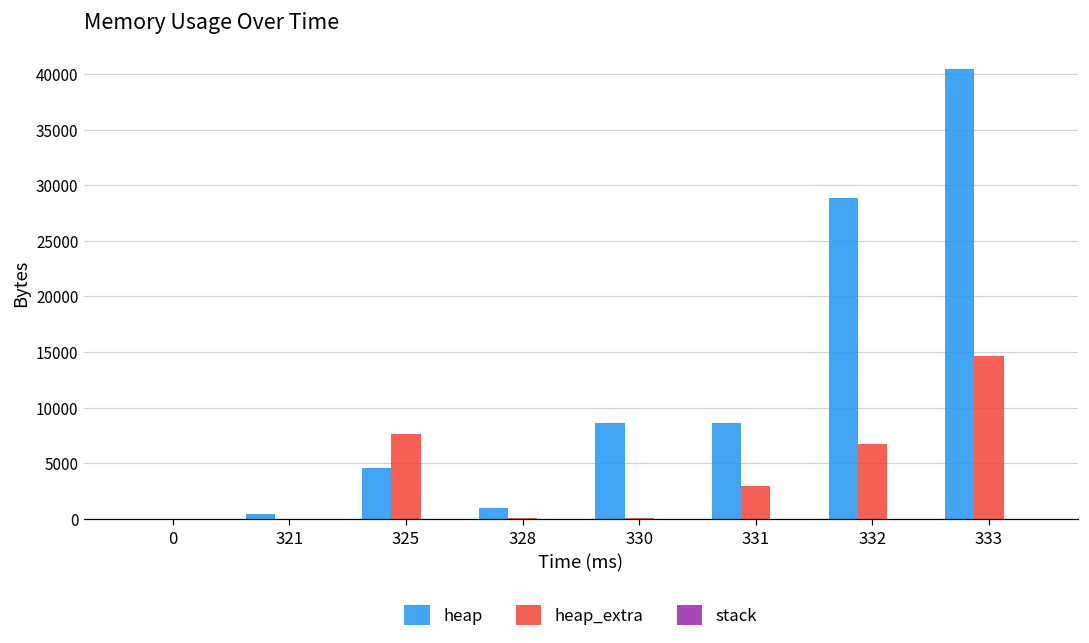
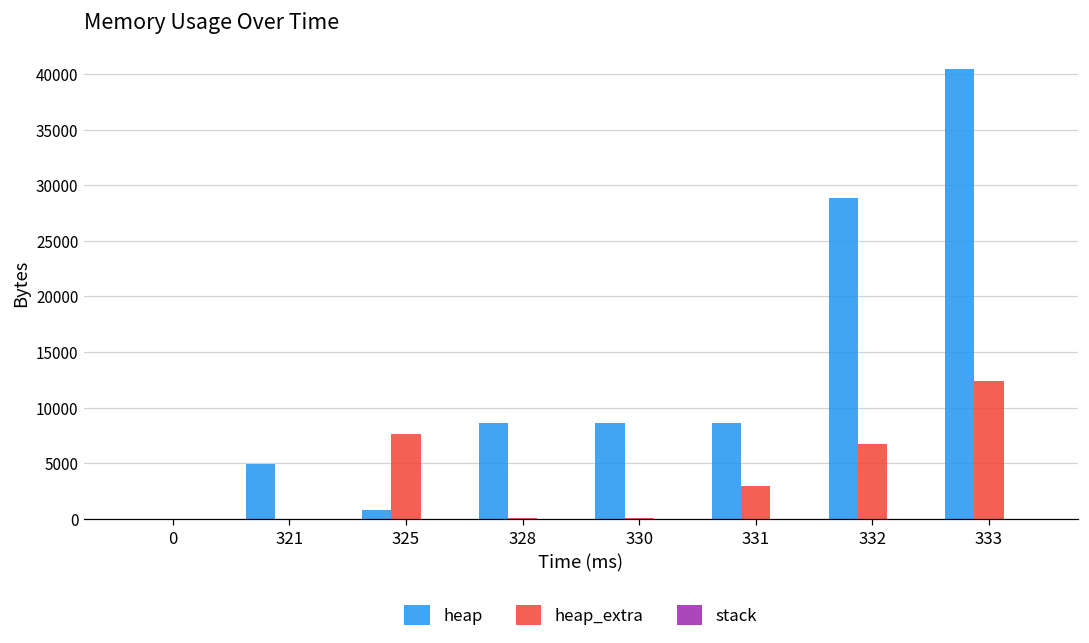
heap, 321: 500 -> 5000
heap, 325: 4600 -> 800
heap, 328: 1000 -> 8600
heap_extra, 333: 14600 -> 12400
